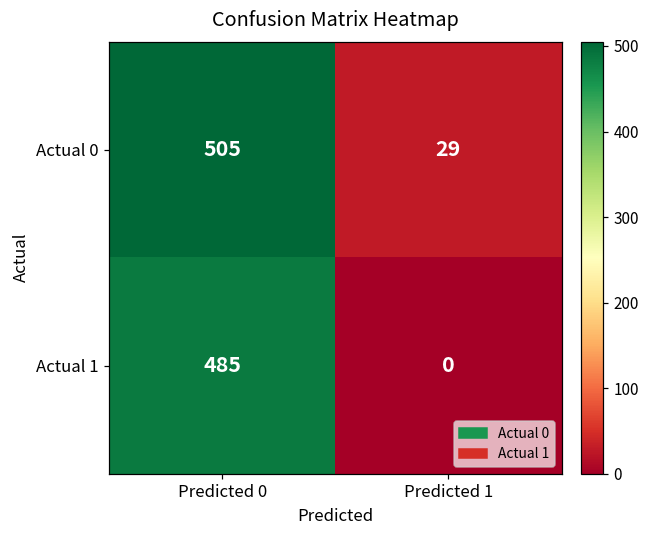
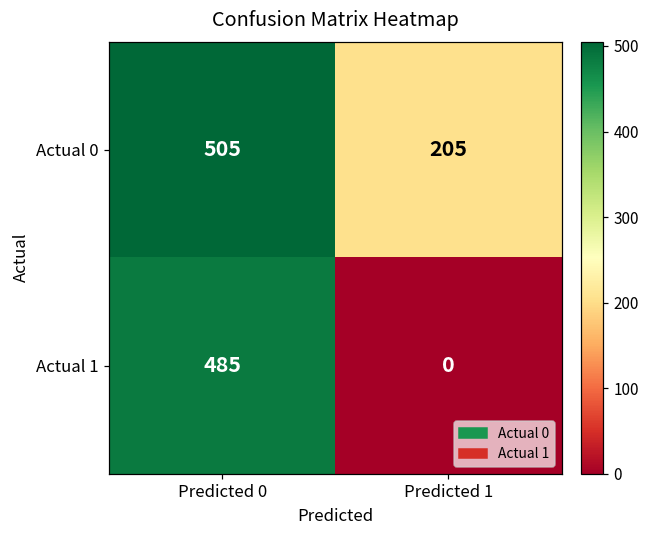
Actual 0, Predicted 1: 29 -> 205
